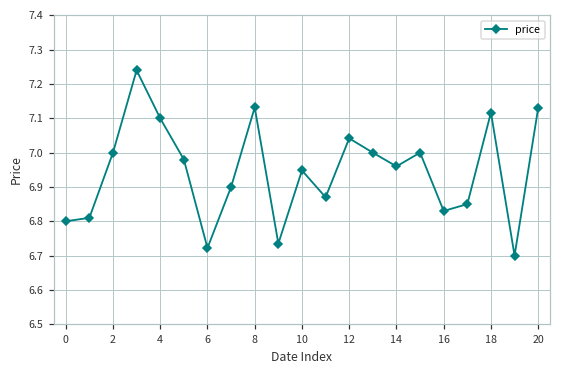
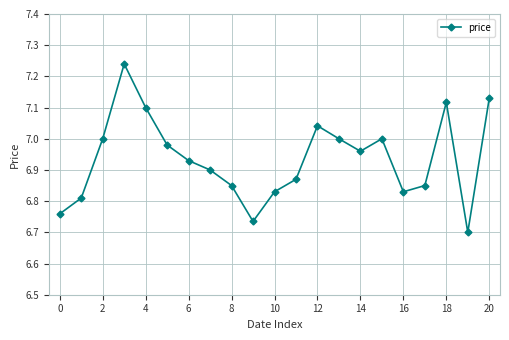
0: 6.80 -> 6.76
6: 6.72 -> 6.93
8: 7.13 -> 6.85
10: 6.95 -> 6.83
